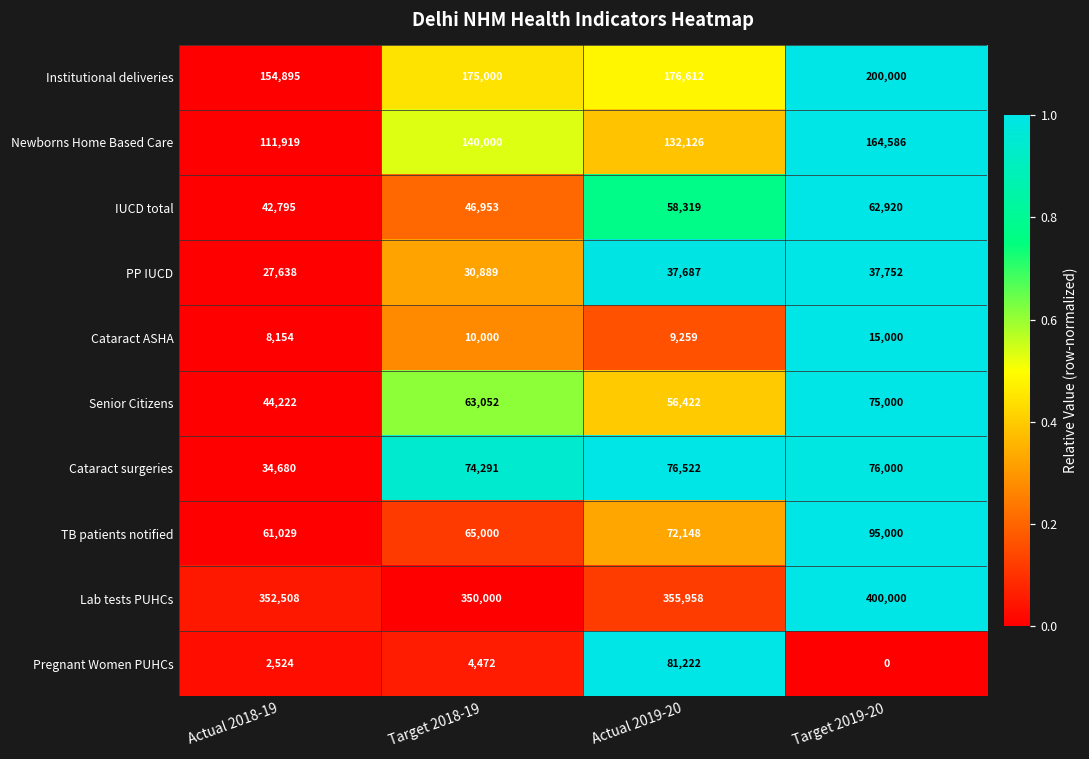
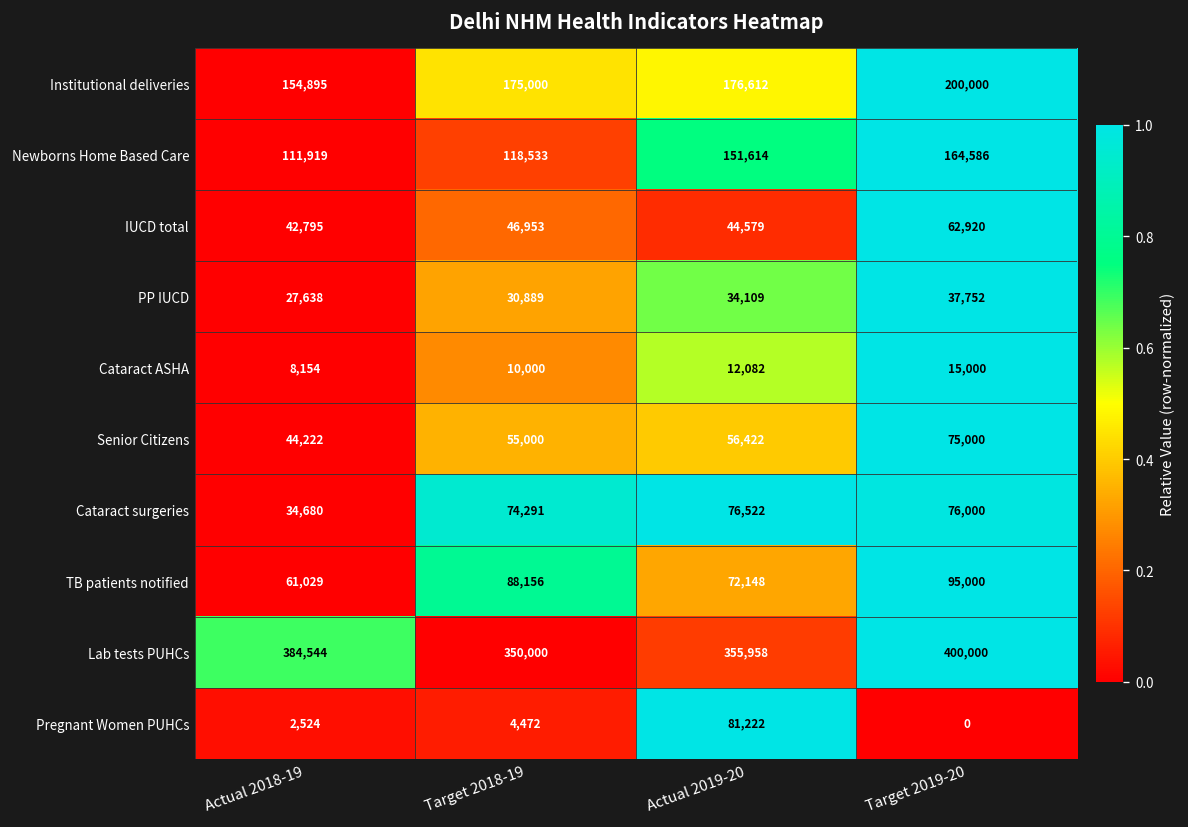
Newborns Home Based Care, Target 2018-19: 140,000 -> 118,533
Newborns Home Based Care, Actual 2019-20: 132,126 -> 151,614
IUCD total, Actual 2019-20: 58,319 -> 44,579
PP IUCD, Actual 2019-20: 37,687 -> 34,109
Cataract ASHA, Actual 2019-20: 9,259 -> 12,082
Senior Citizens, Target 2018-19: 63,052 -> 55,000
TB patients notified, Target 2018-19: 65,000 -> 88,156
Lab tests PUHCs, Actual 2018-19: 352,508 -> 384,544
